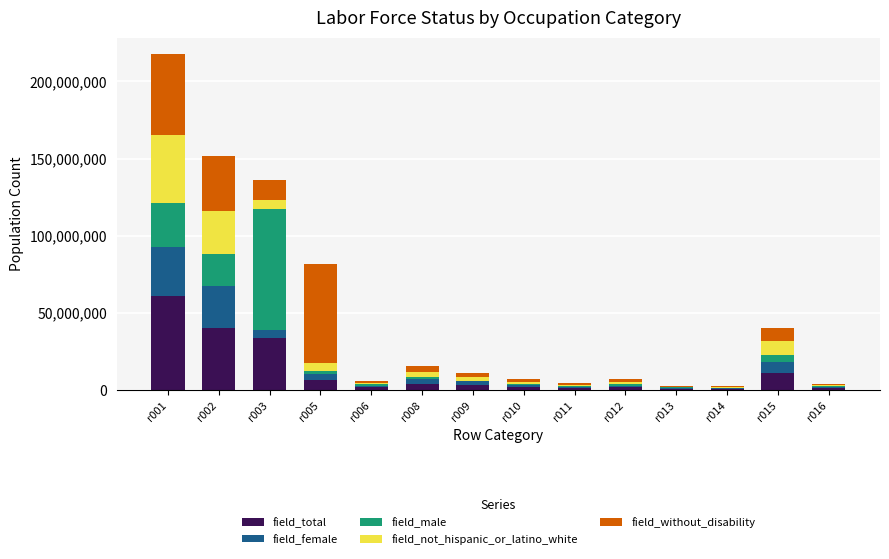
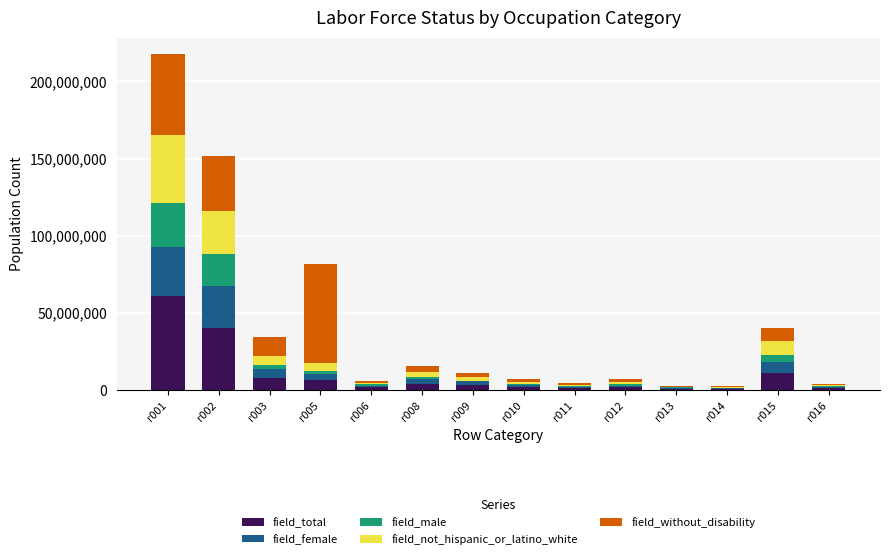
field_total, r003: 33,000,000 -> 8,000,000
field_male, r003: 78,000,000 -> 3,000,000
